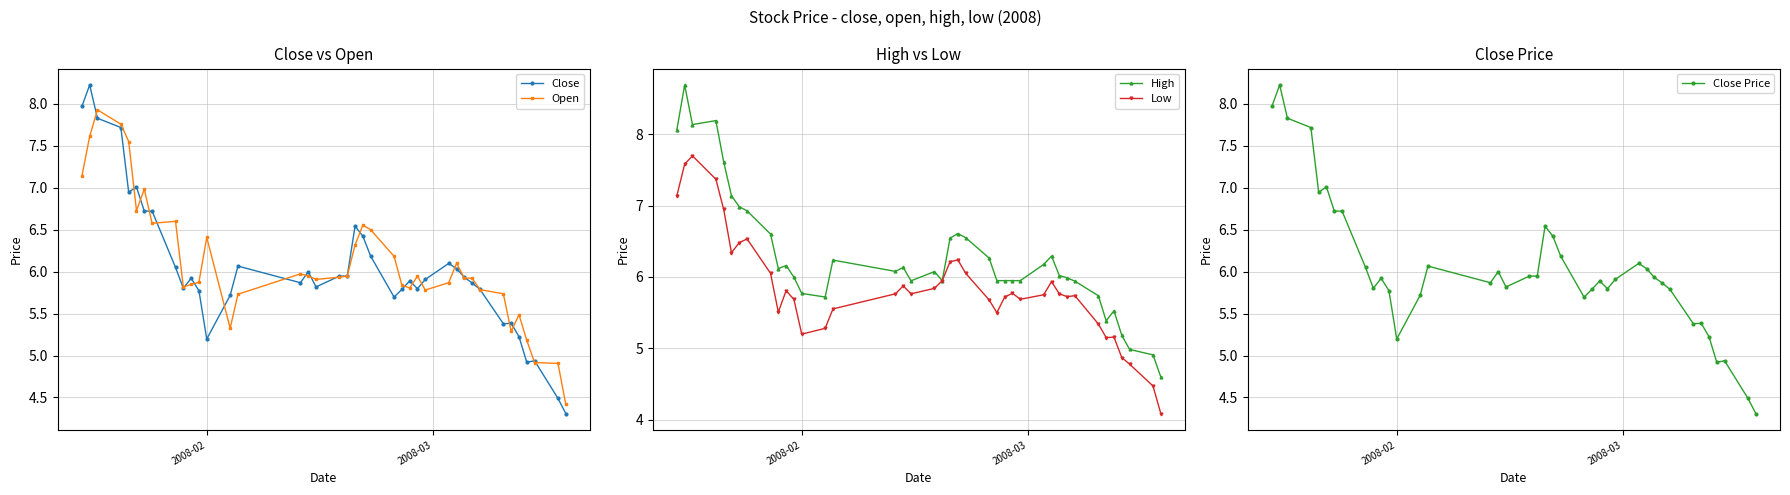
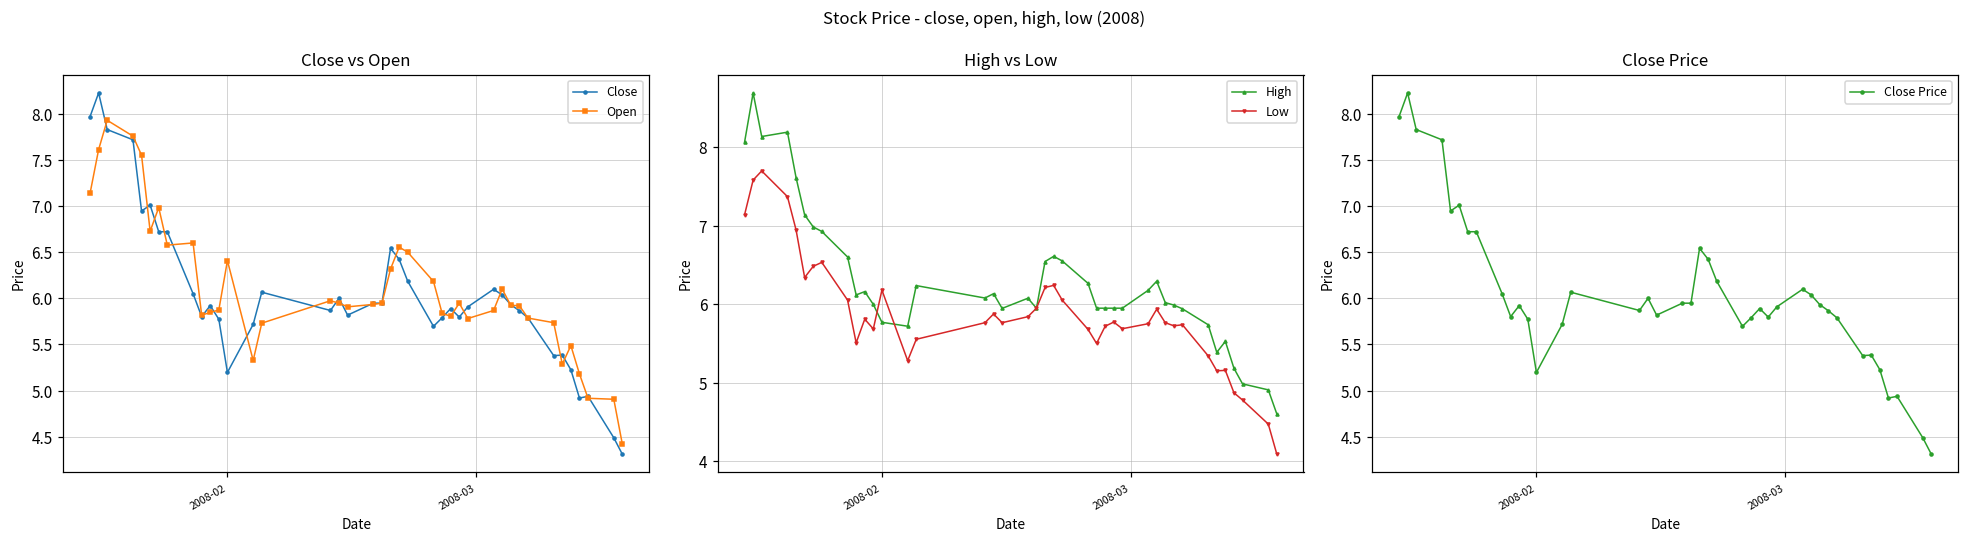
High vs Low, Low, 2008-02: 5.2 -> 6.2
